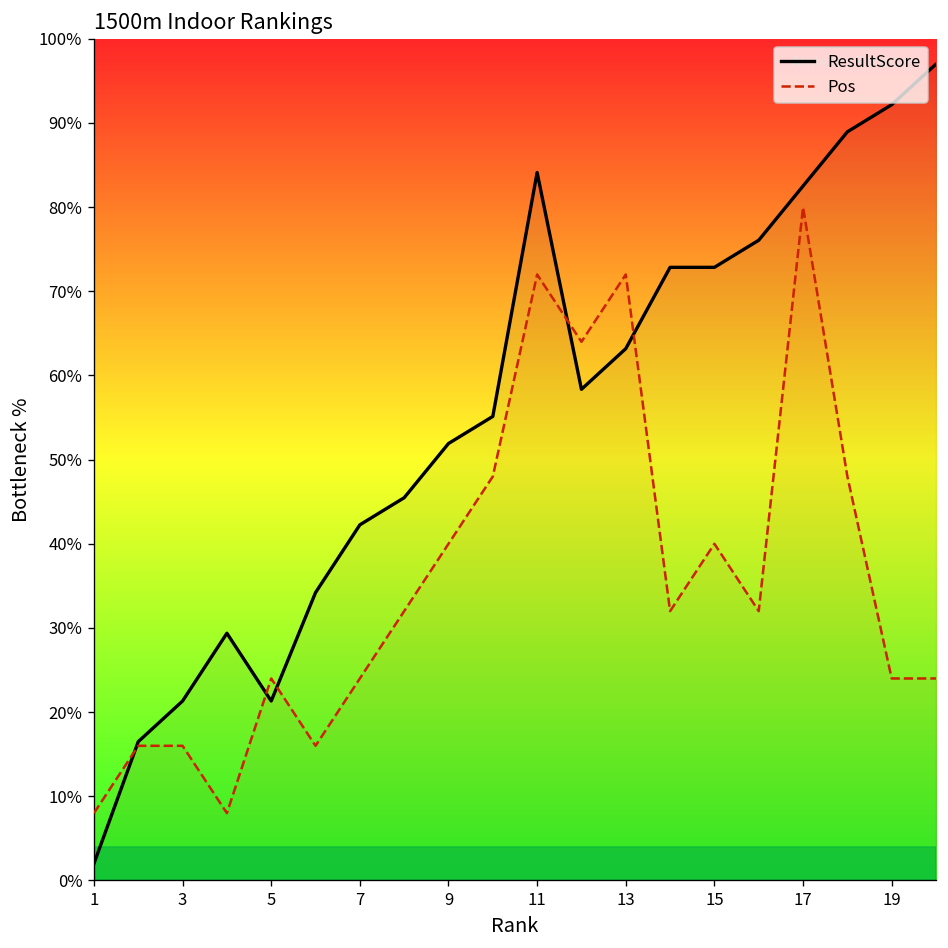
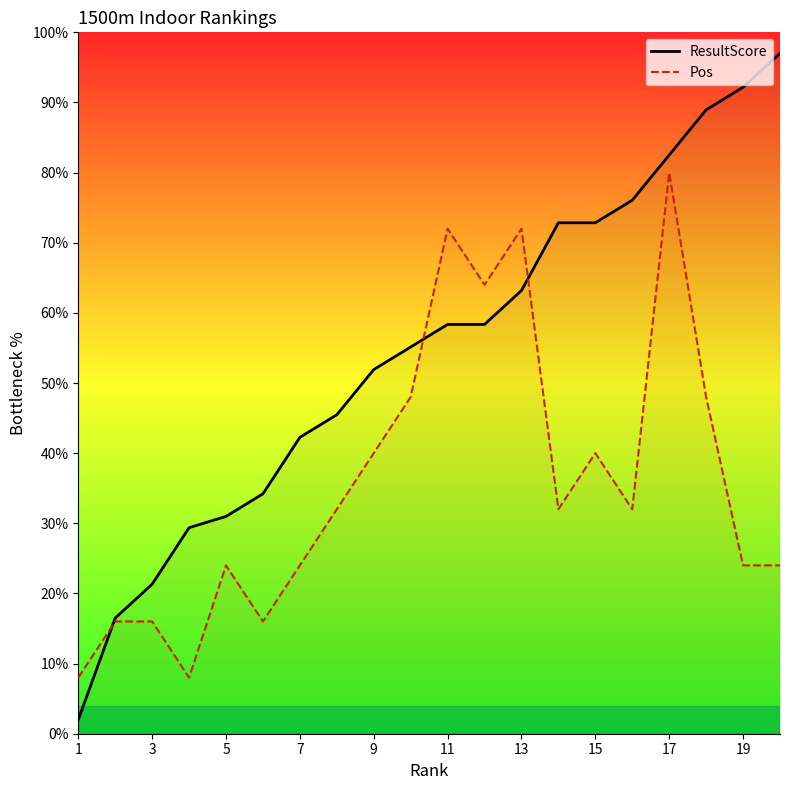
ResultScore, 5: 21% -> 31%
ResultScore, 11: 84% -> 58%
